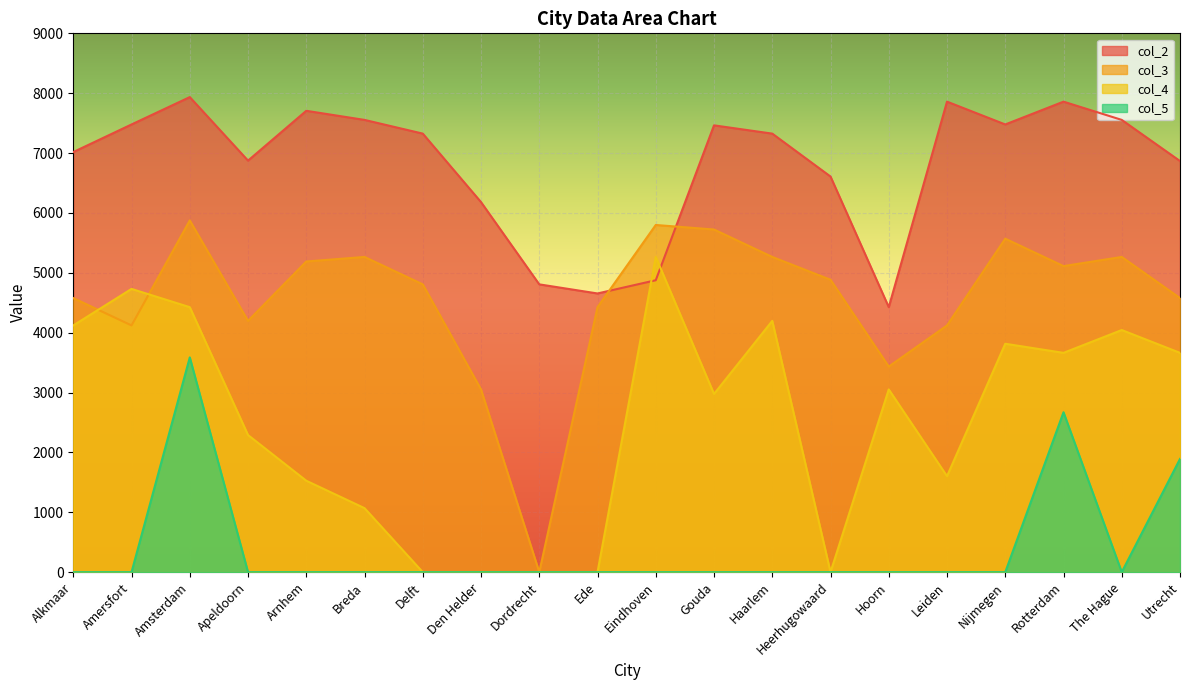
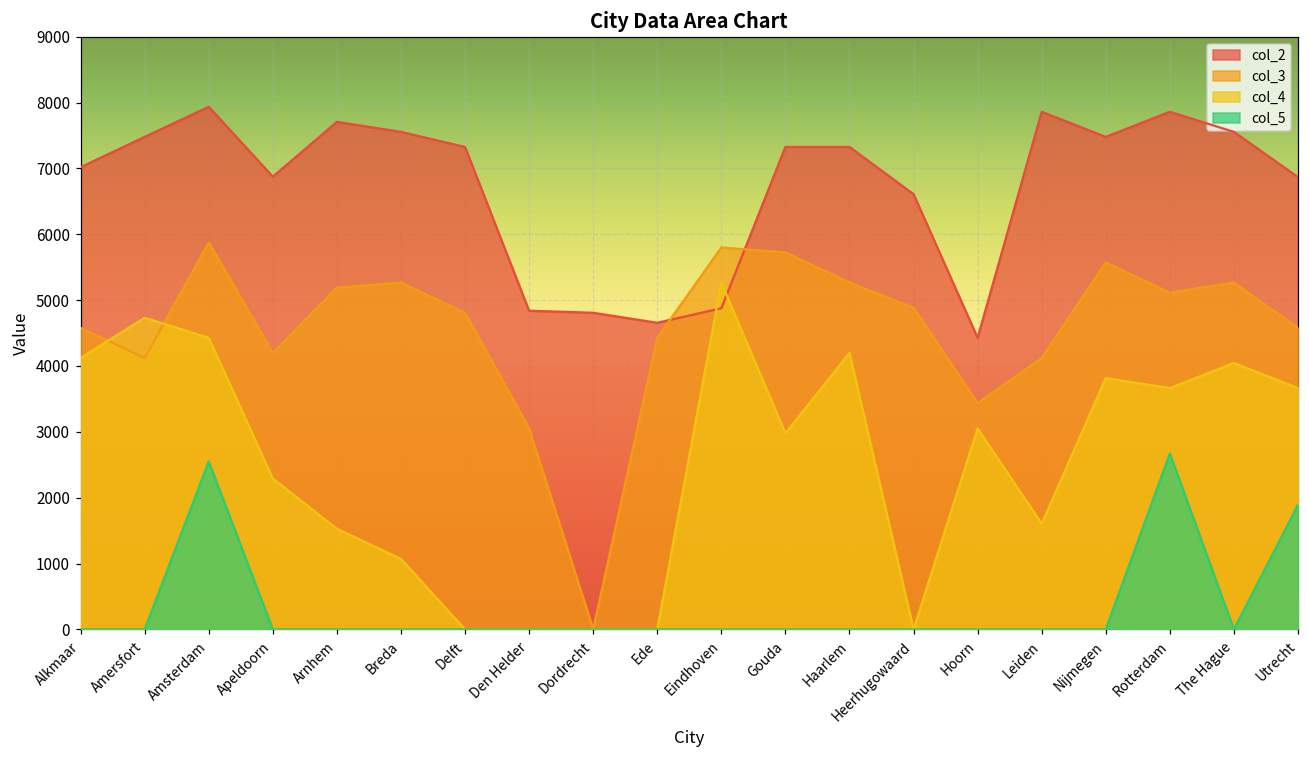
col_5, Amsterdam: 3600 -> 2500
col_2, Den Helder: 6200 -> 4800
col_2, Gouda: 7500 -> 7300
